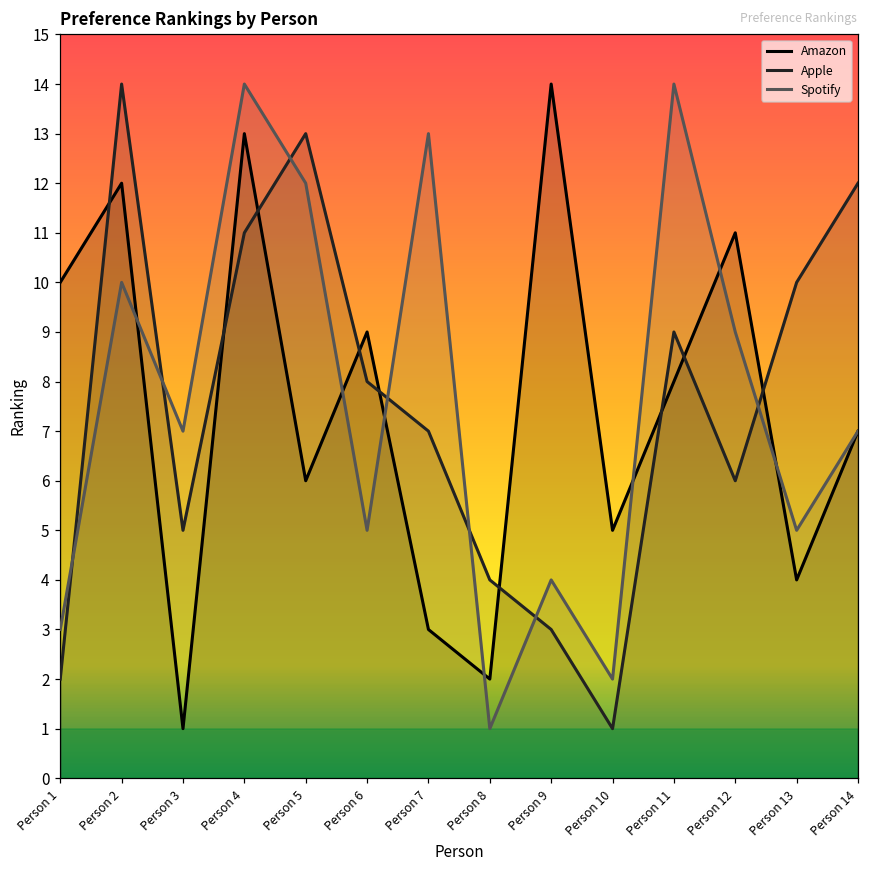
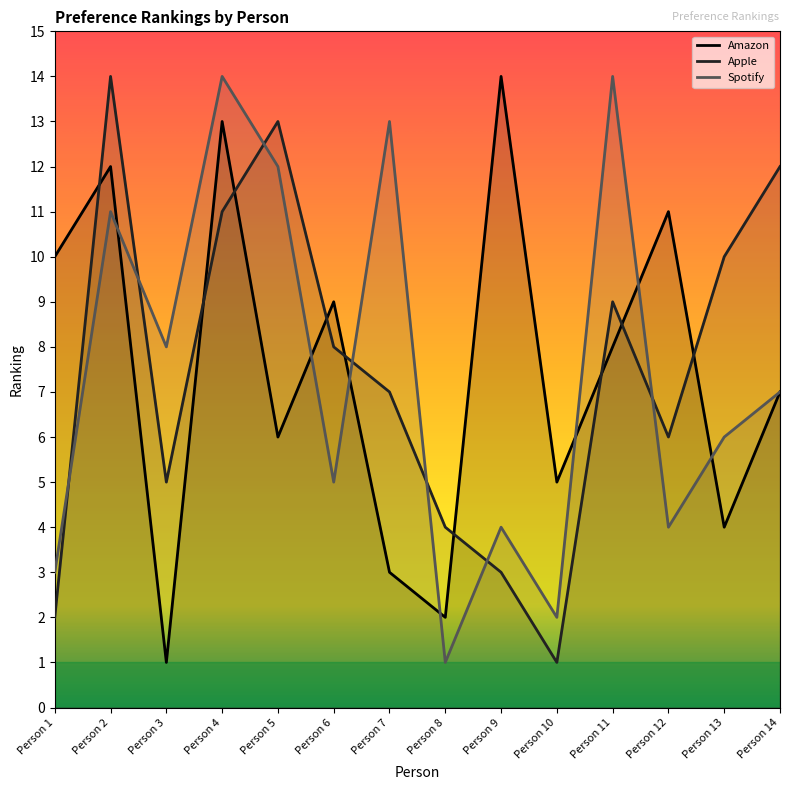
Spotify, Person 2: 10 -> 11
Spotify, Person 3: 7 -> 8
Spotify, Person 12: 9 -> 4
Spotify, Person 13: 5 -> 6
